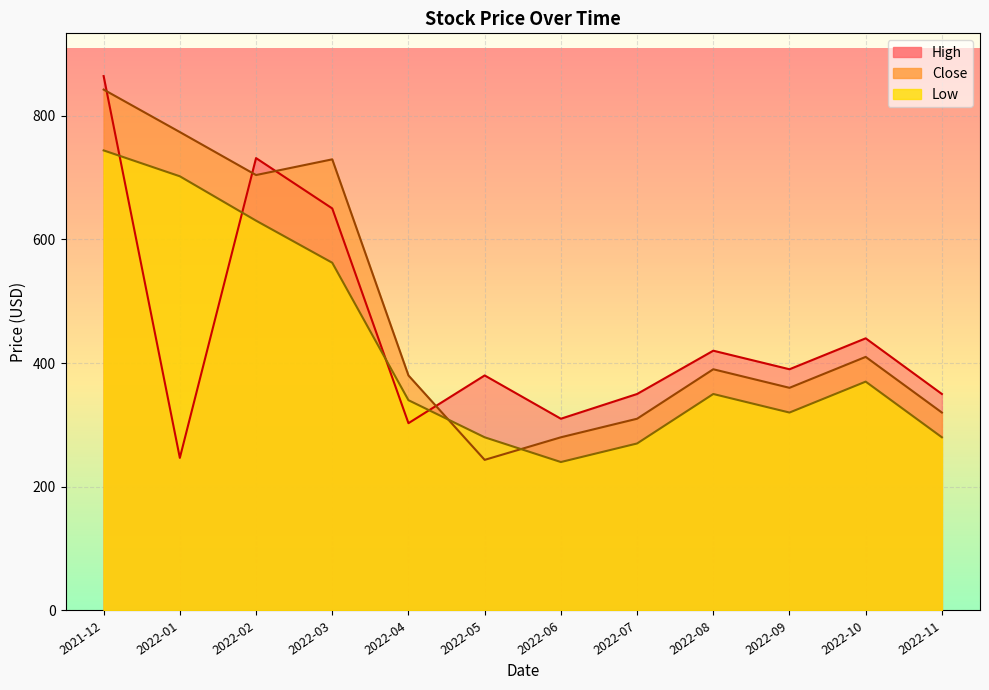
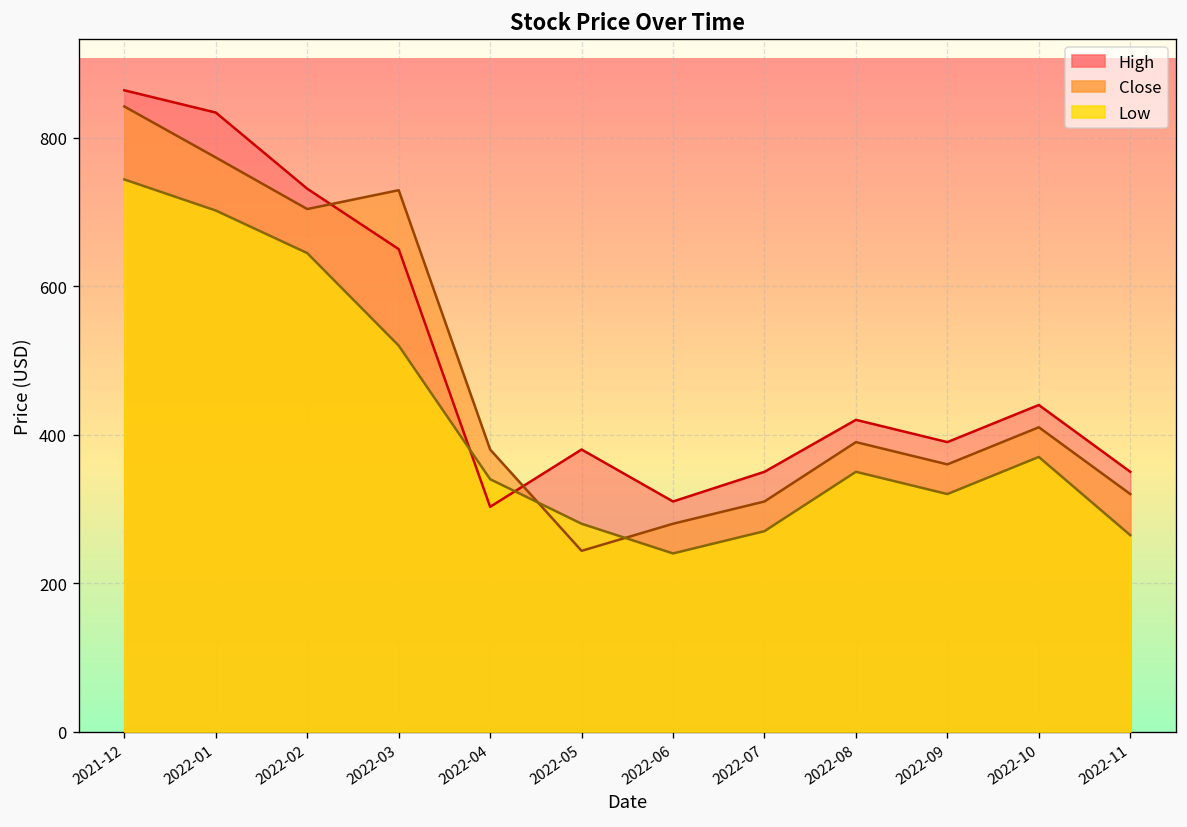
High, 2022-01: 250 -> 830
Low, 2022-02: 630 -> 640
Low, 2022-03: 560 -> 520
Low, 2022-11: 280 -> 260
